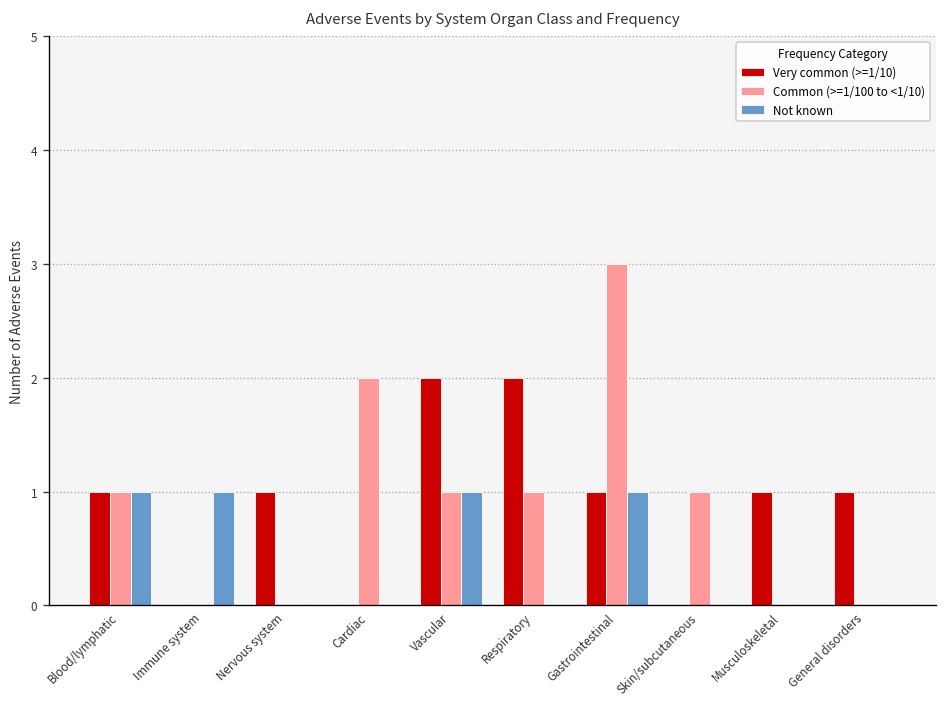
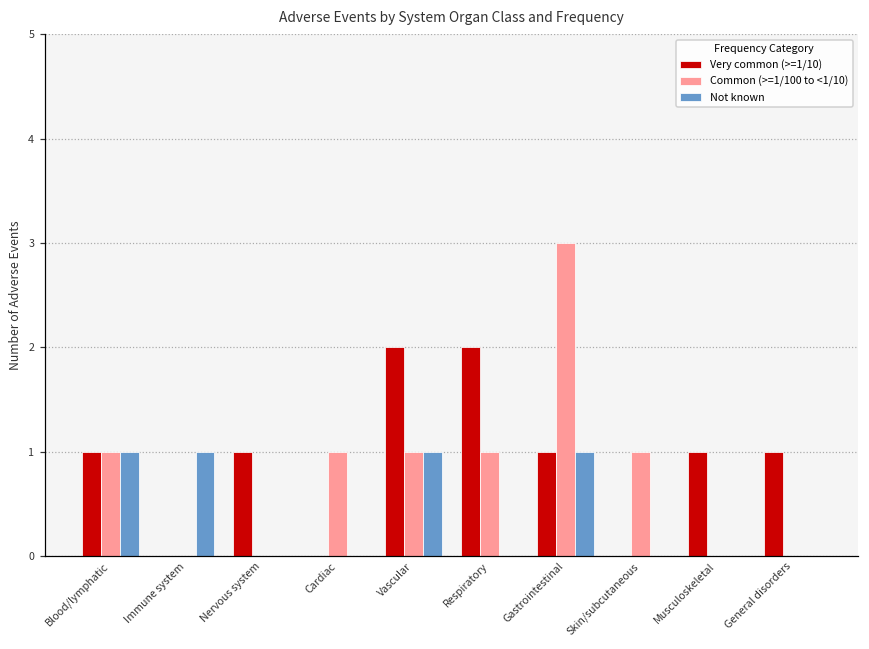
Common (>=1/100 to <1/10), Cardiac: 2 -> 1
